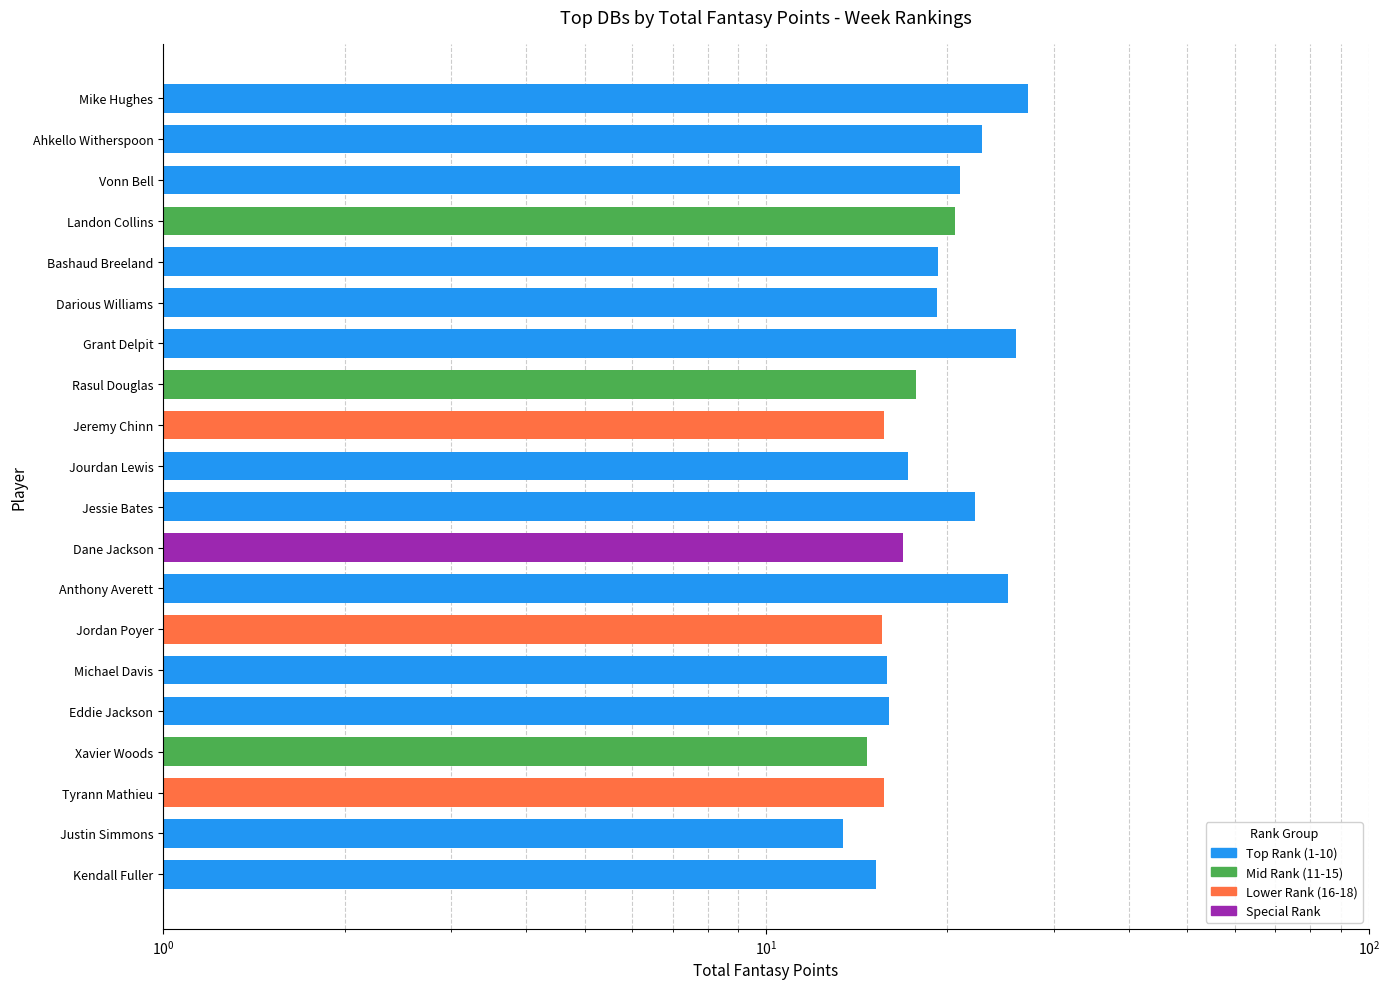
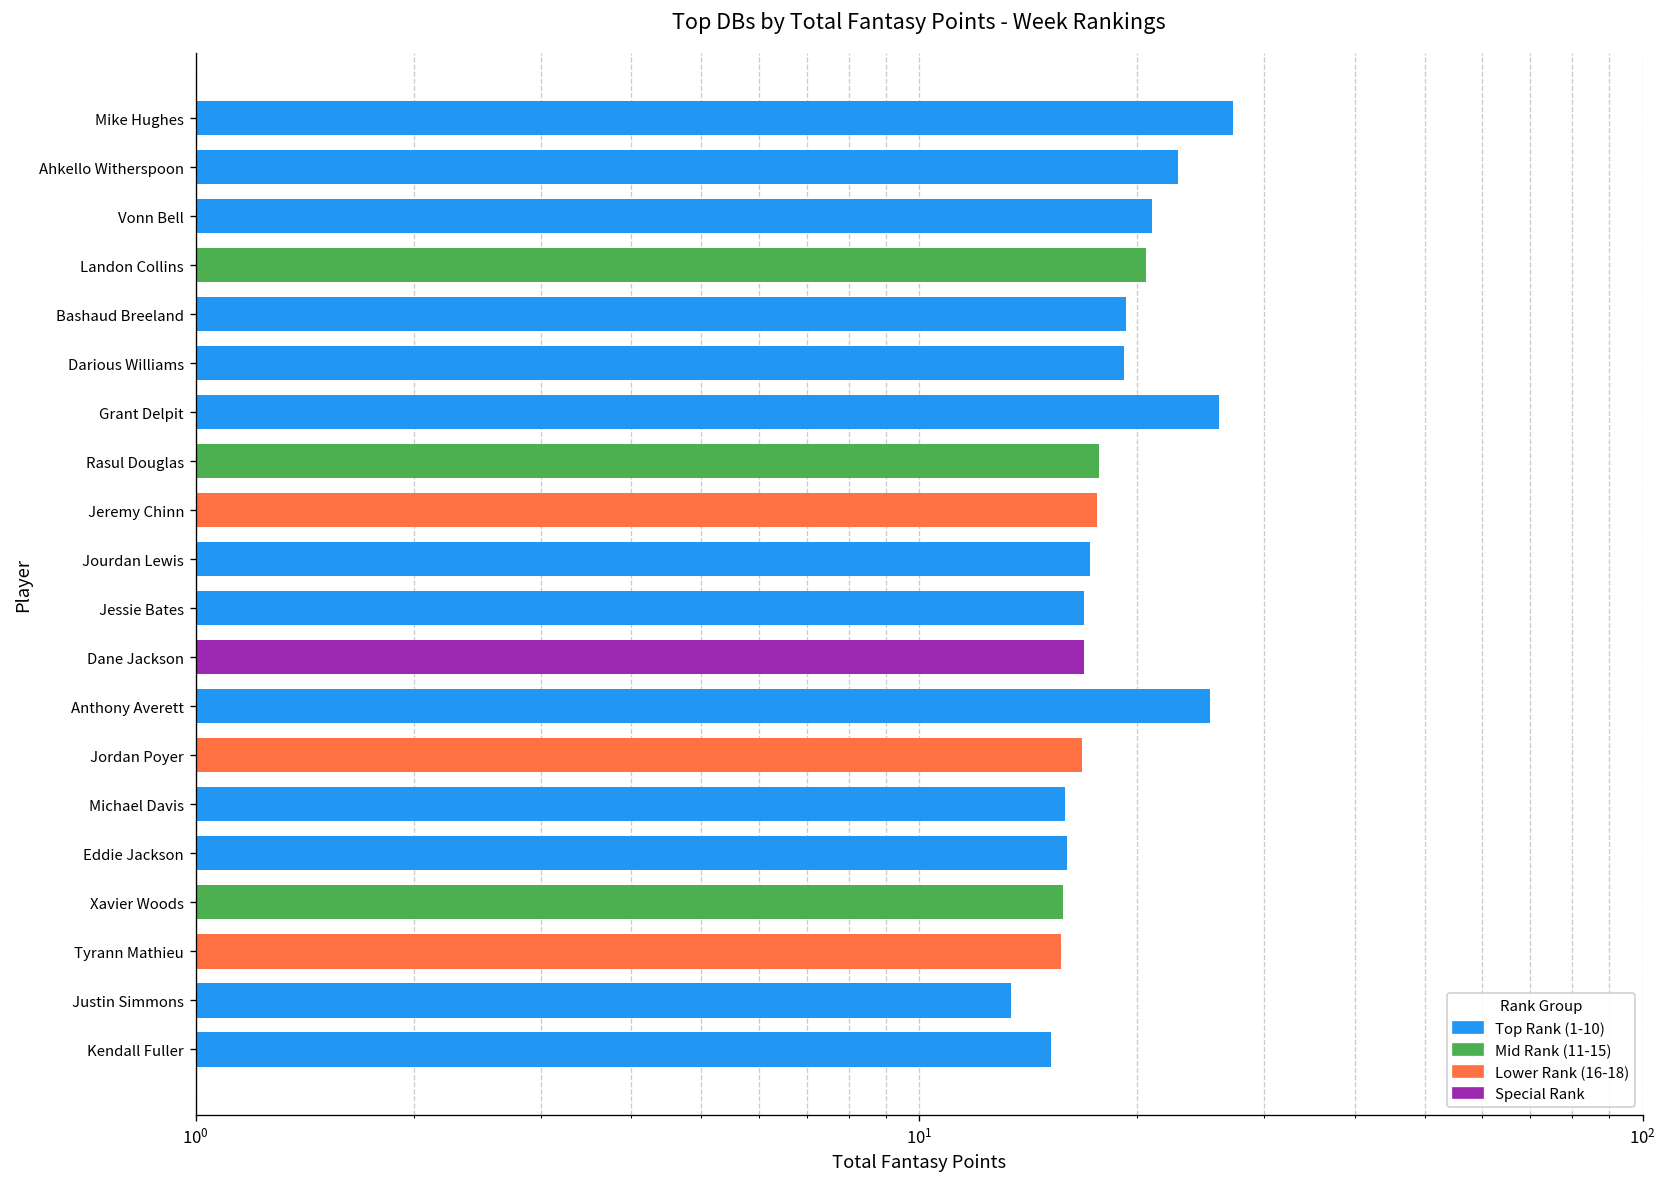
Jeremy Chinn: 15.7 -> 17.6
Jessie Bates: 22.2 -> 16.9
Jordan Poyer: 15.6 -> 16.8
Xavier Woods: 14.7 -> 15.8
